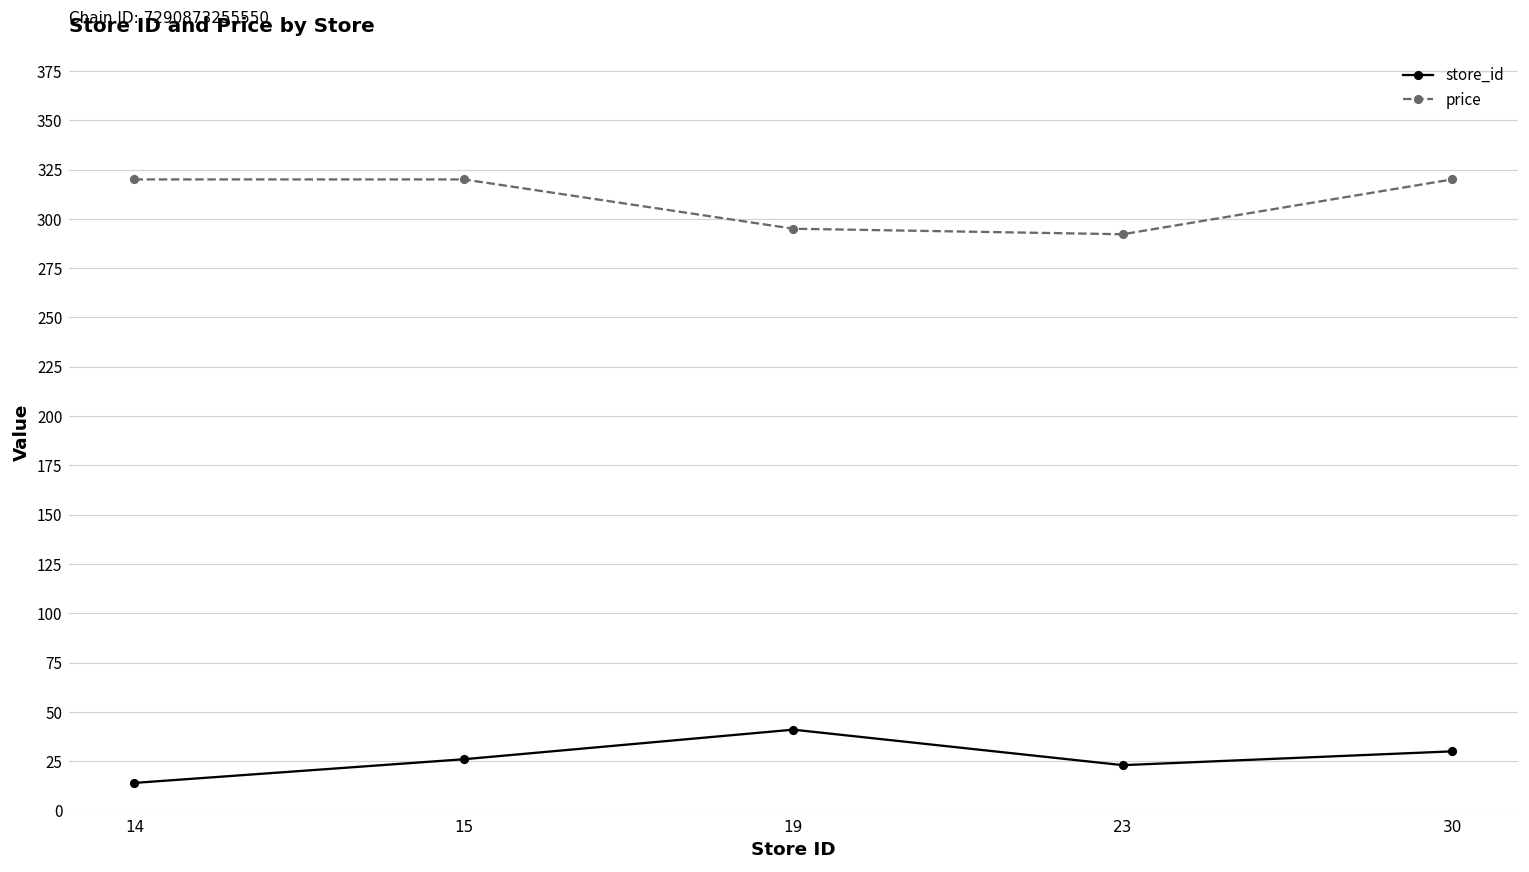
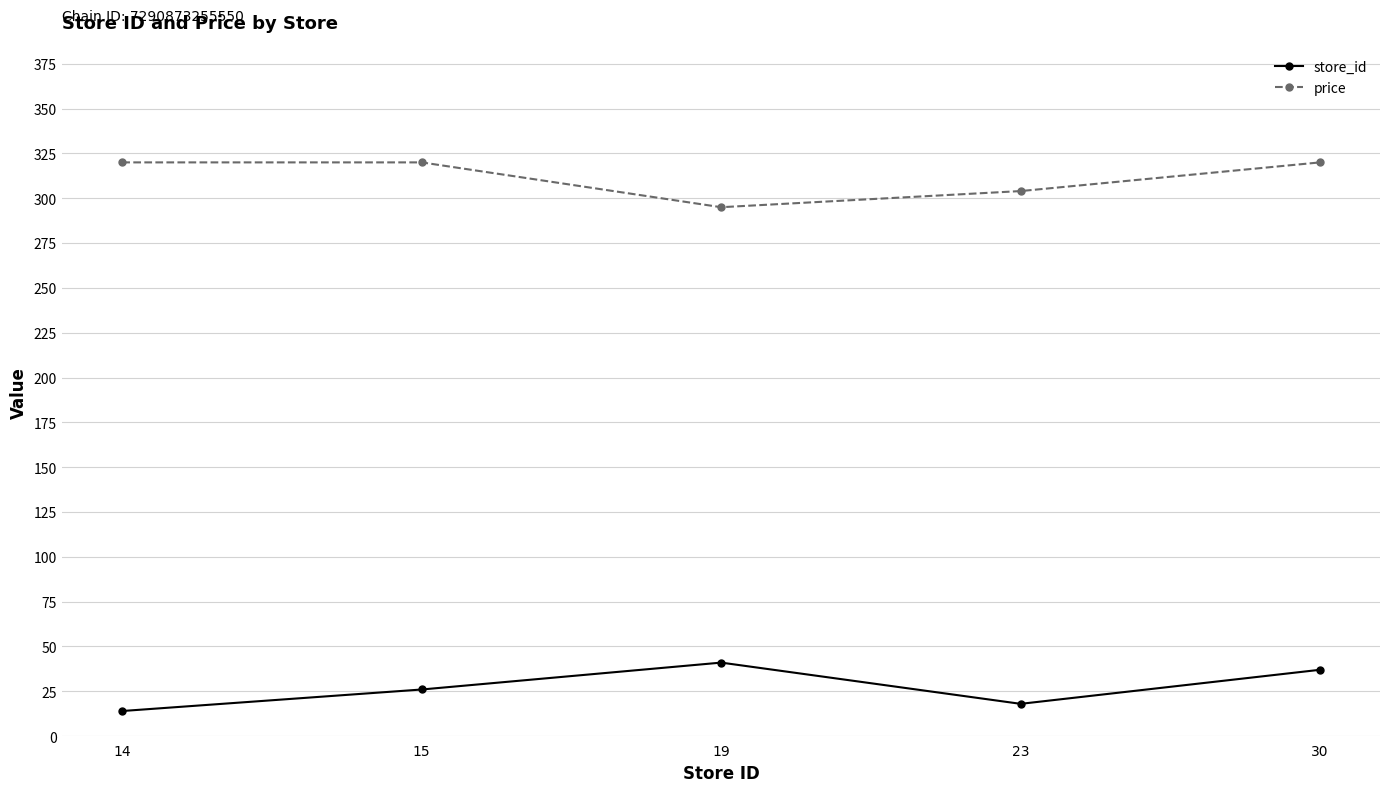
store_id, 23: 23 -> 18
price, 23: 292 -> 304
store_id, 30: 30 -> 37
